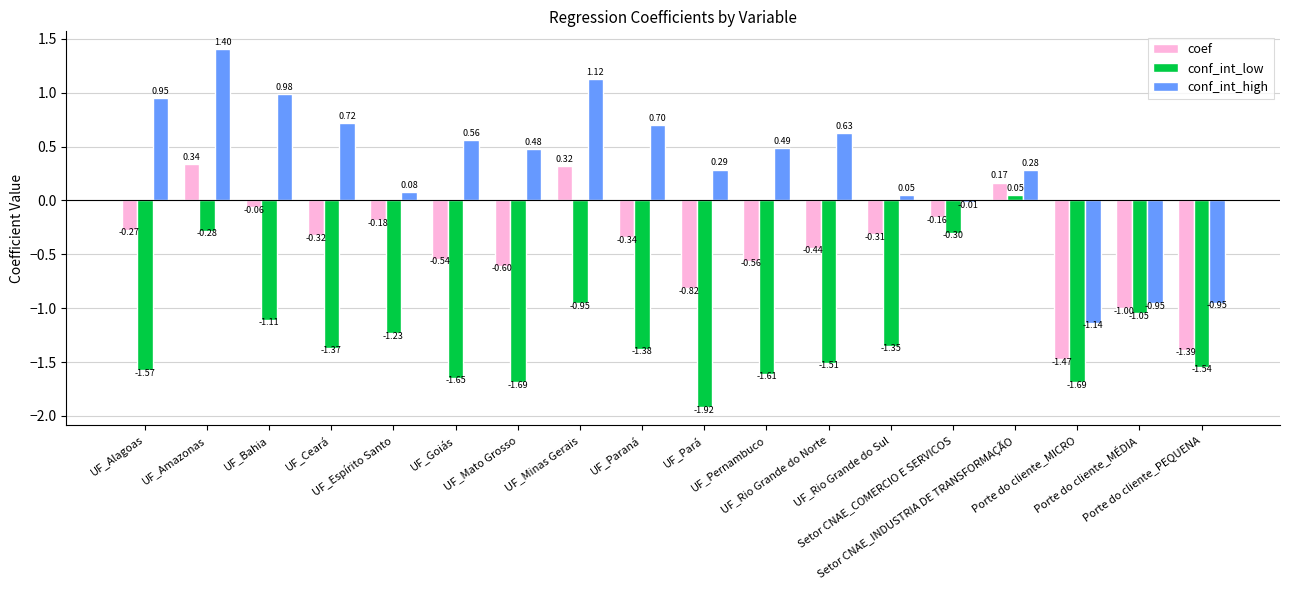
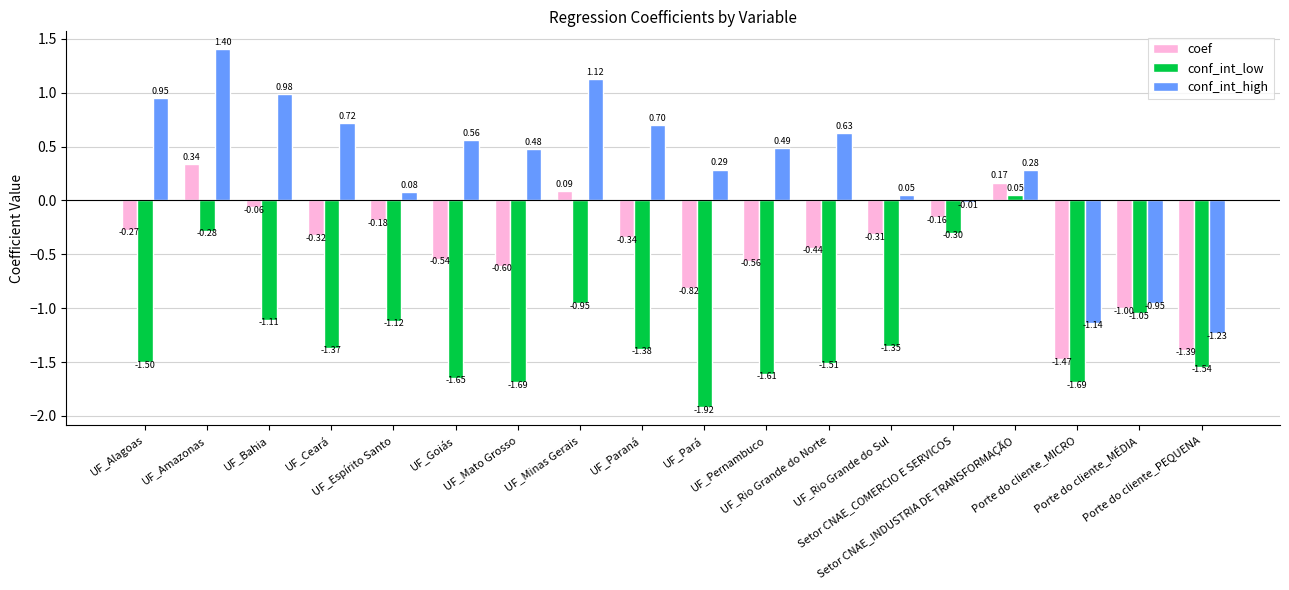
conf_int_low, UF_Alagoas: -1.57 -> -1.50
conf_int_low, UF_Espírito Santo: -1.23 -> -1.12
coef, UF_Minas Gerais: 0.32 -> 0.09
conf_int_high, Porte do cliente_PEQUENA: -0.95 -> -1.23
